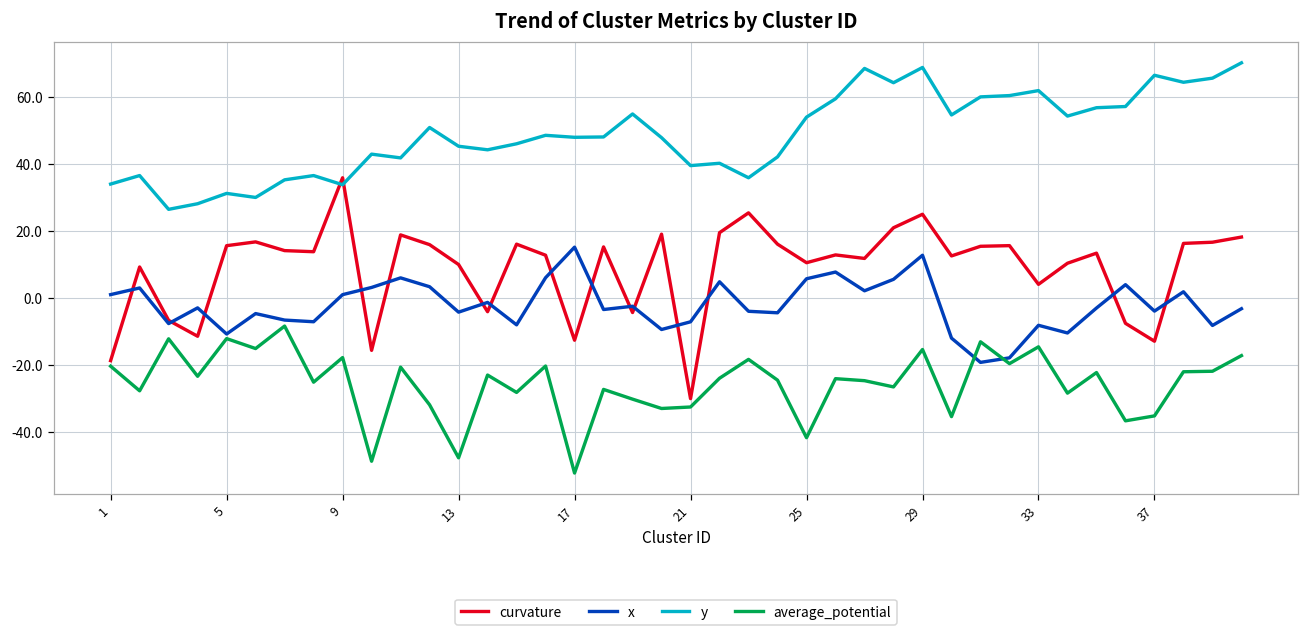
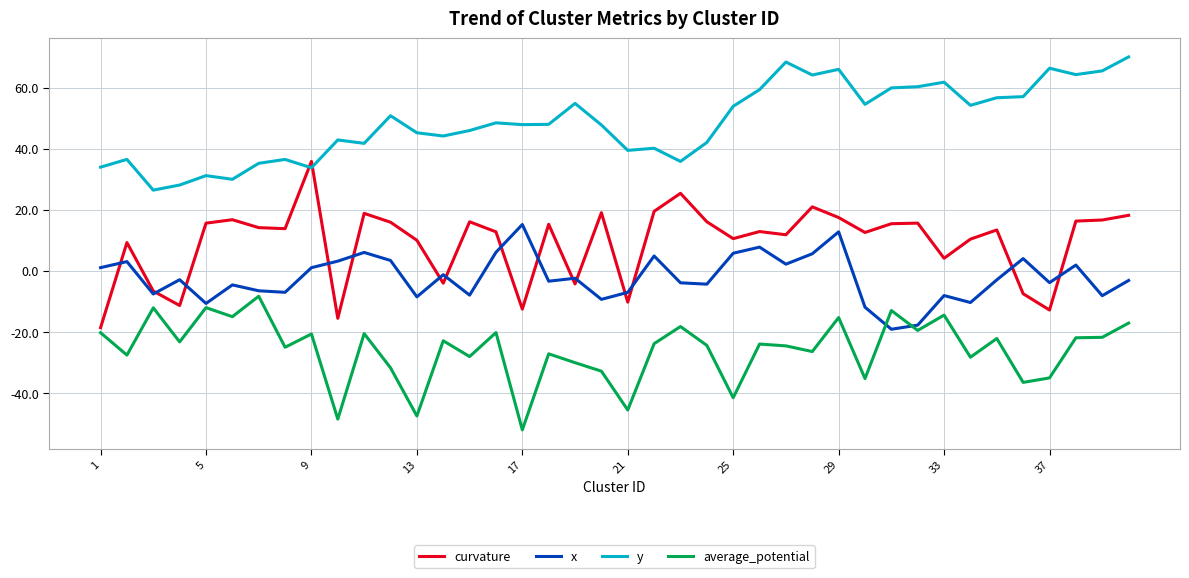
average_potential, 9: -18 -> -21
x, 13: -4 -> -9
curvature, 21: -30 -> -10
average_potential, 21: -32 -> -46
curvature, 29: 25 -> 17
y, 29: 69 -> 66
